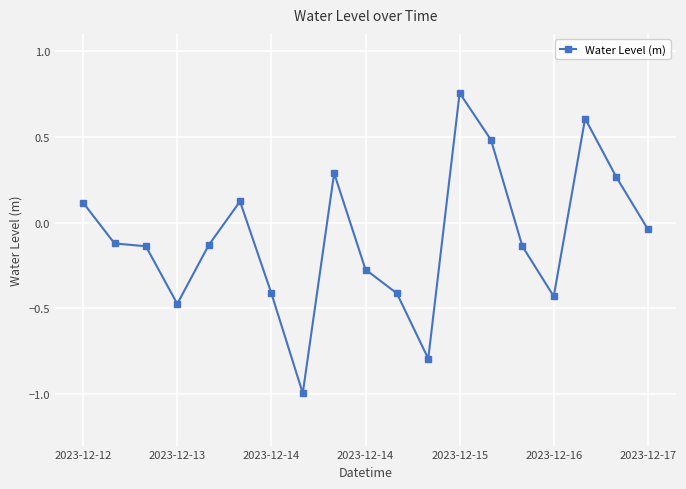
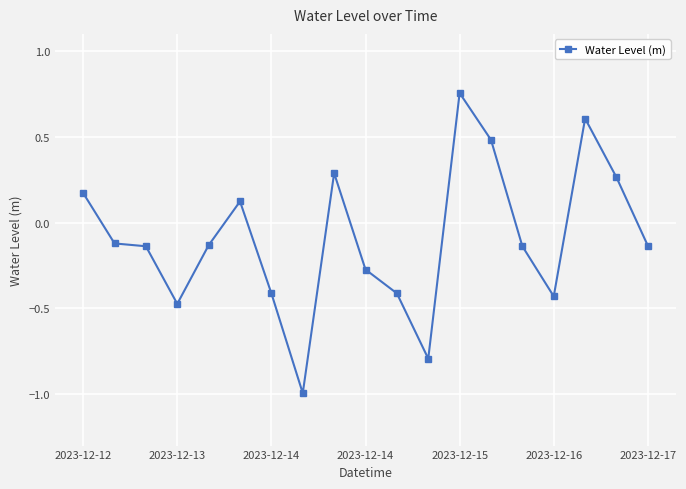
2023-12-12: 0.12 -> 0.17
2023-12-17: -0.04 -> -0.14
